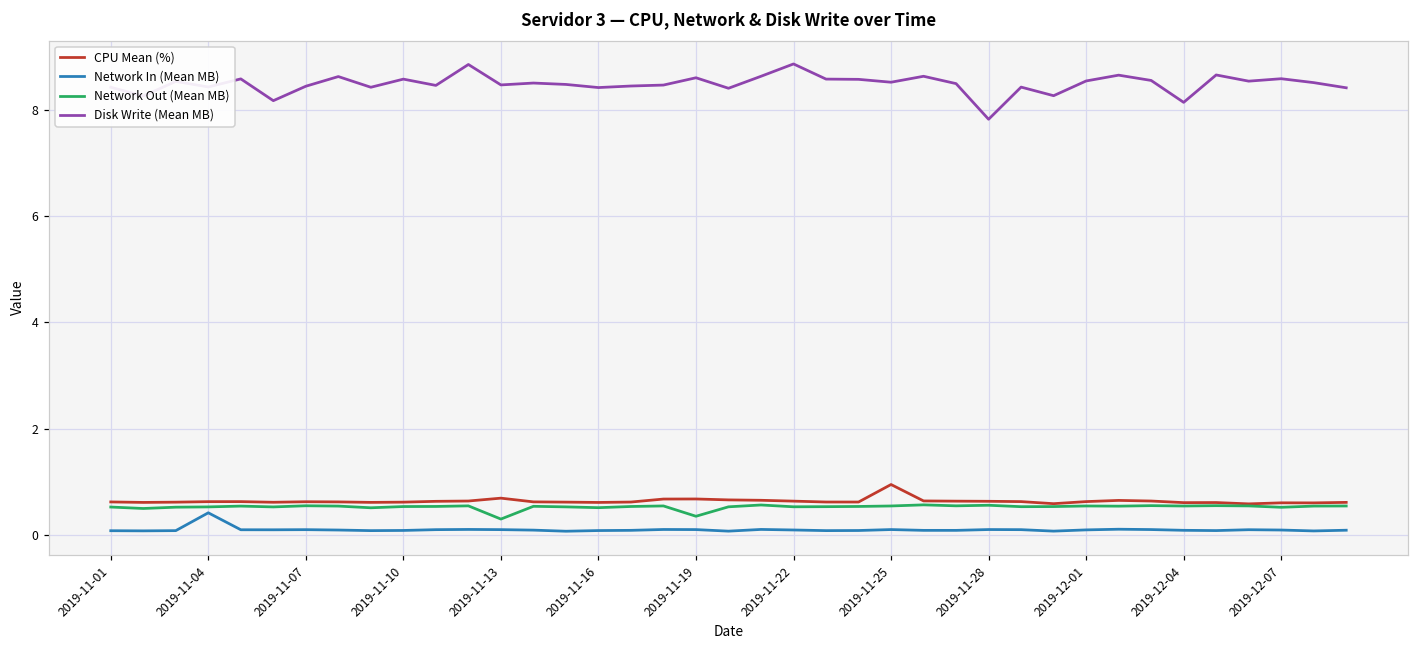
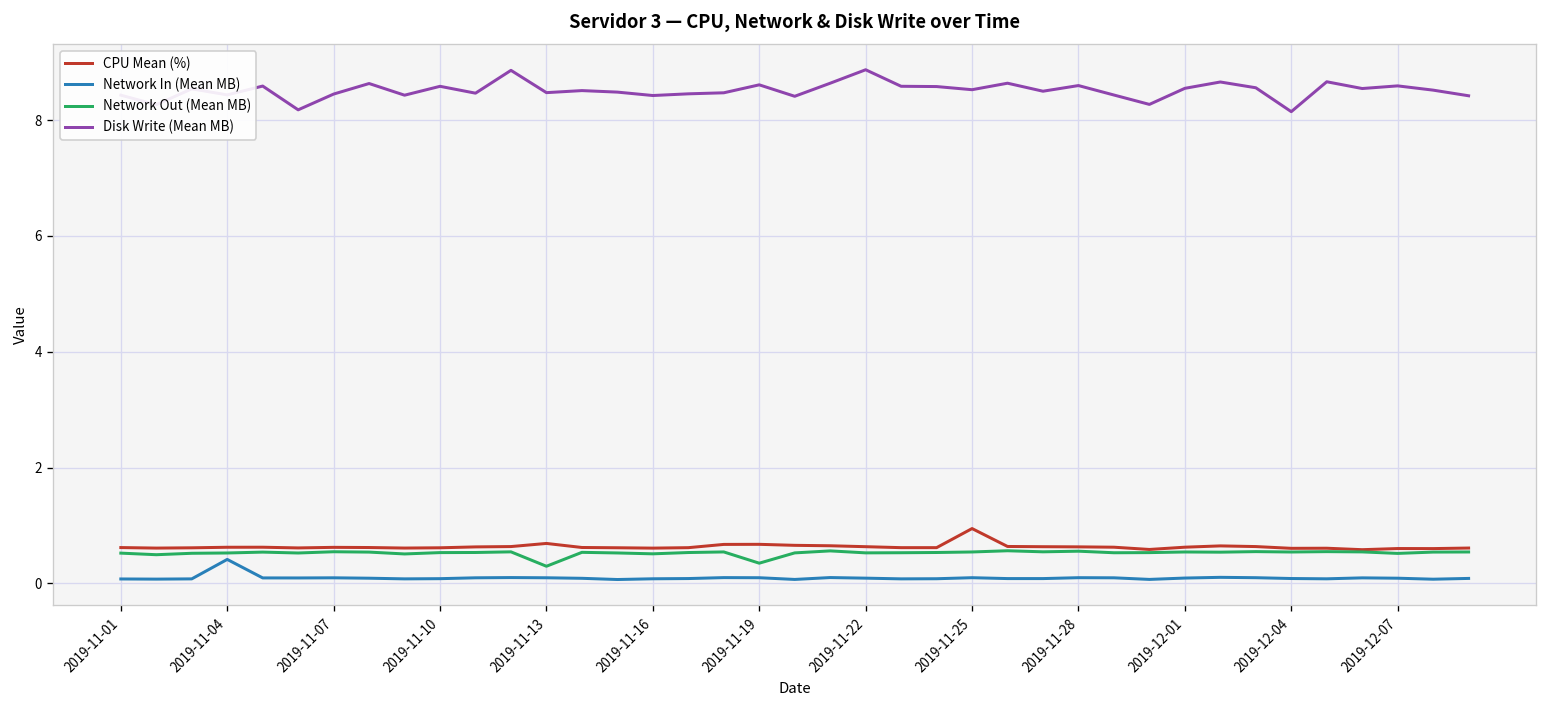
Disk Write (Mean MB), 2019-11-28: 7.8 -> 8.6
